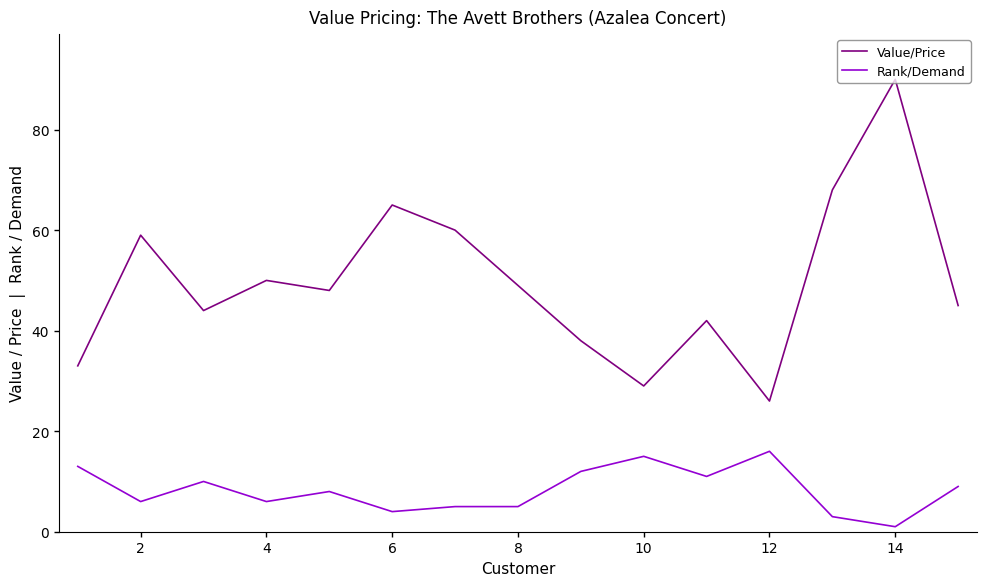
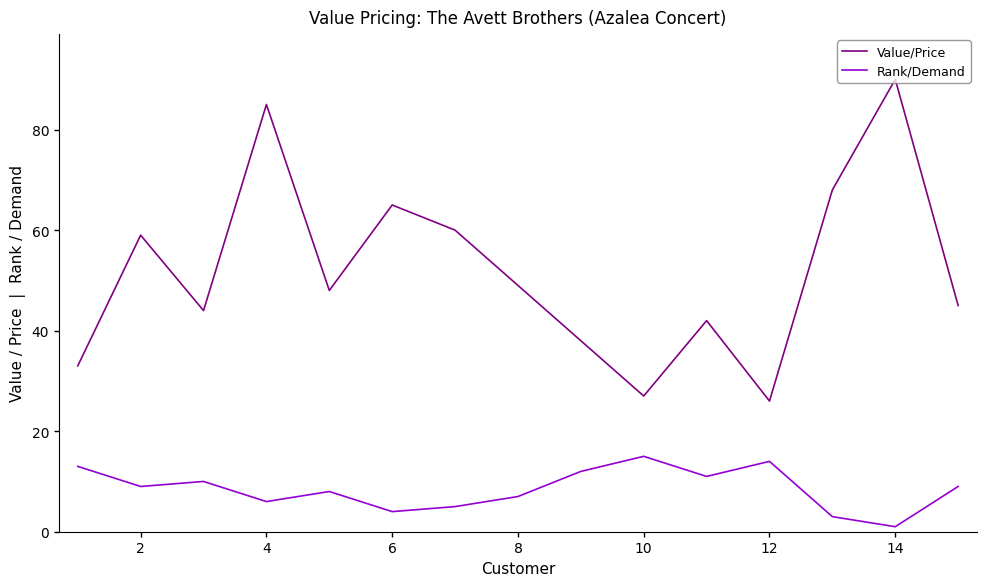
Rank/Demand, 2: 6 -> 9
Value/Price, 4: 50 -> 85
Rank/Demand, 8: 5 -> 7
Value/Price, 10: 29 -> 27
Rank/Demand, 12: 16 -> 14
